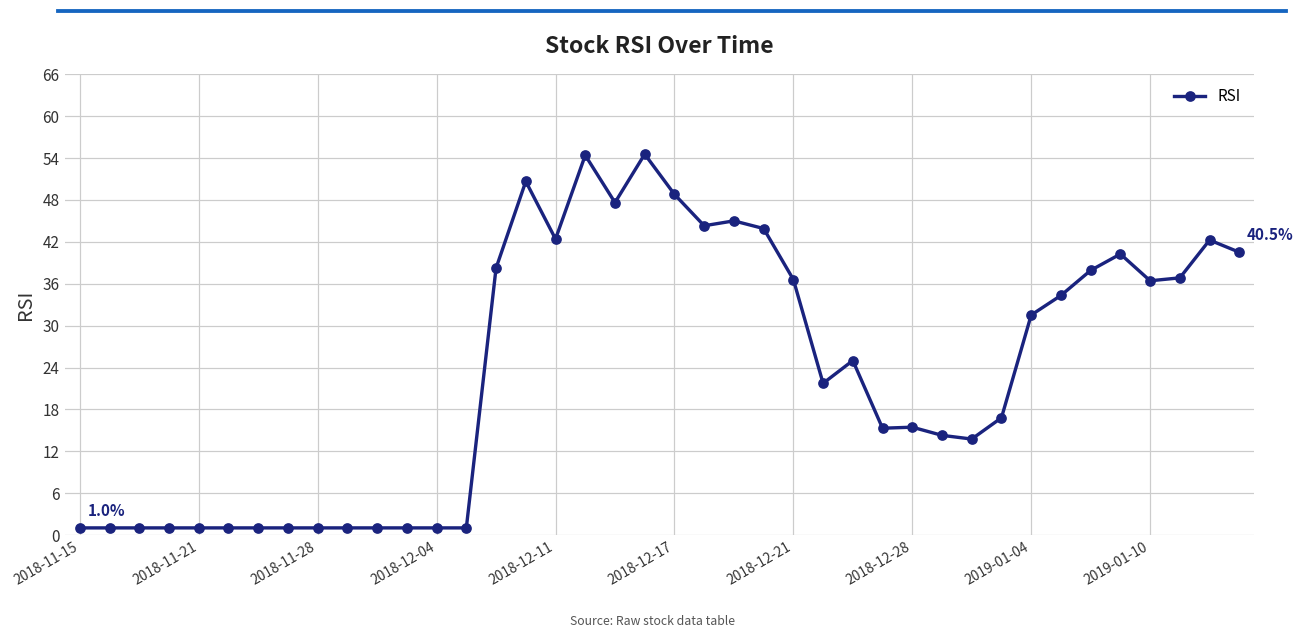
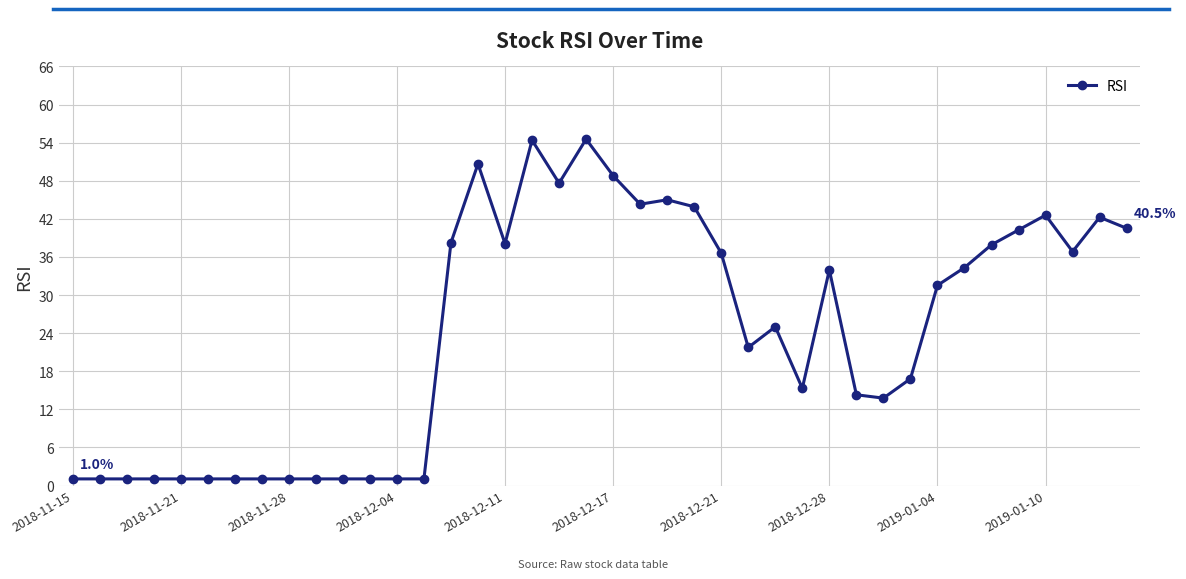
2018-12-11: 42 -> 38
2018-12-28: 15 -> 34
2019-01-10: 36 -> 43
